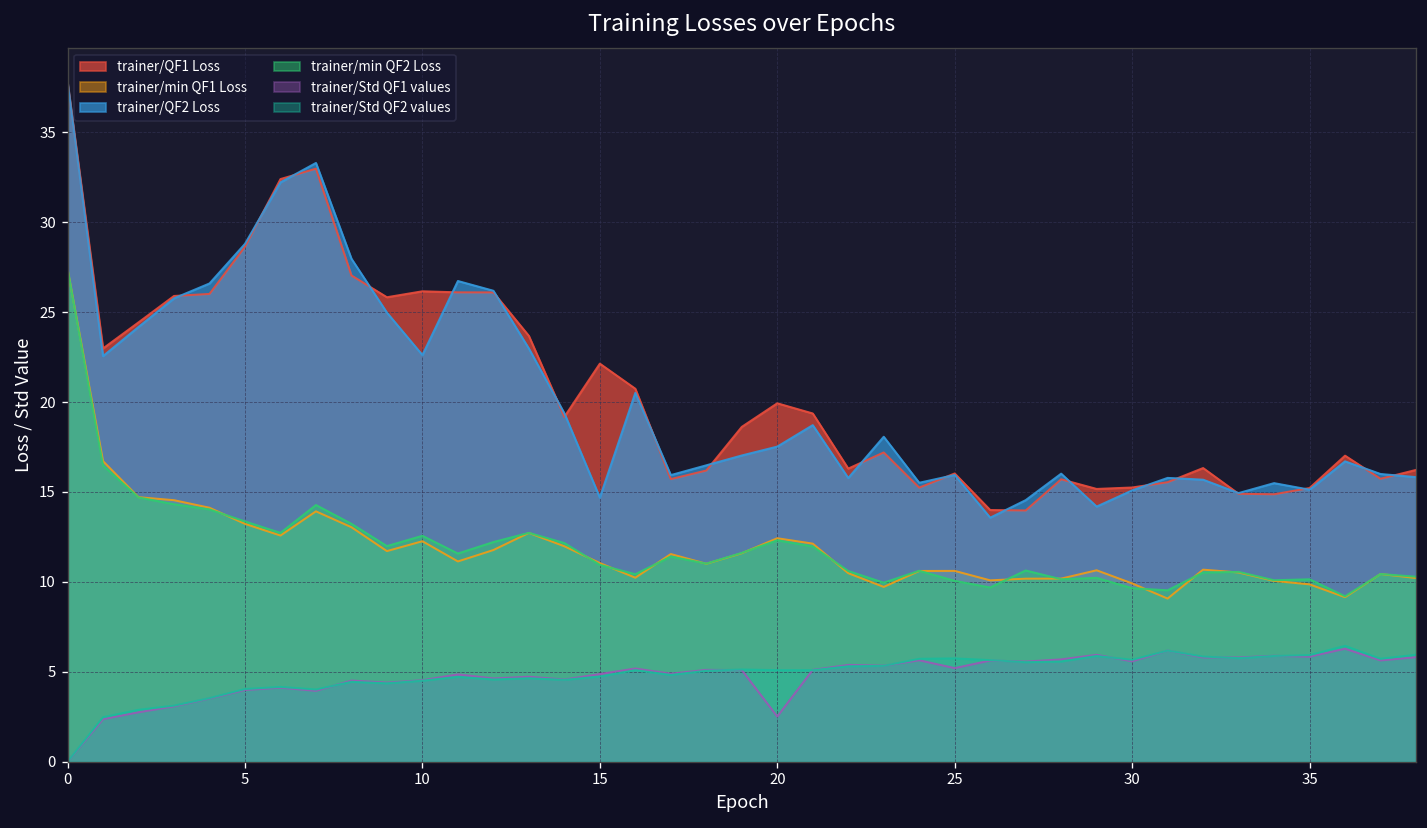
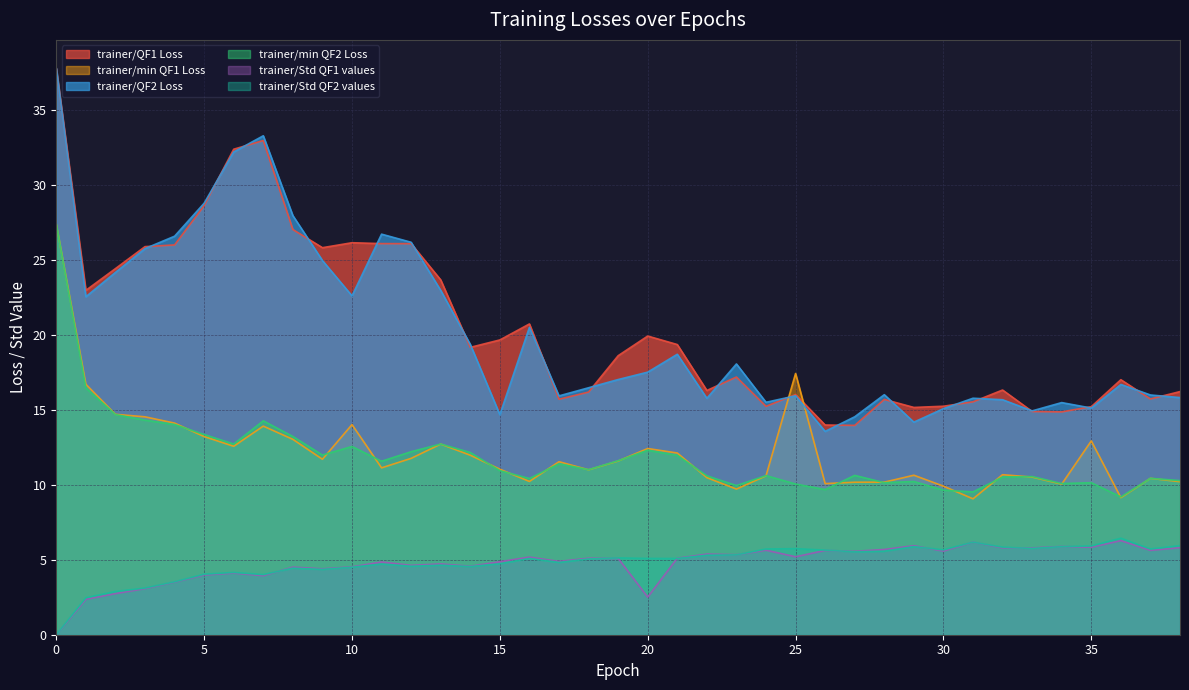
trainer/min QF1 Loss, 10: 12.3 -> 14.0
trainer/QF1 Loss, 15: 22.1 -> 19.7
trainer/min QF1 Loss, 25: 10.6 -> 17.4
trainer/min QF1 Loss, 35: 9.9 -> 12.9
